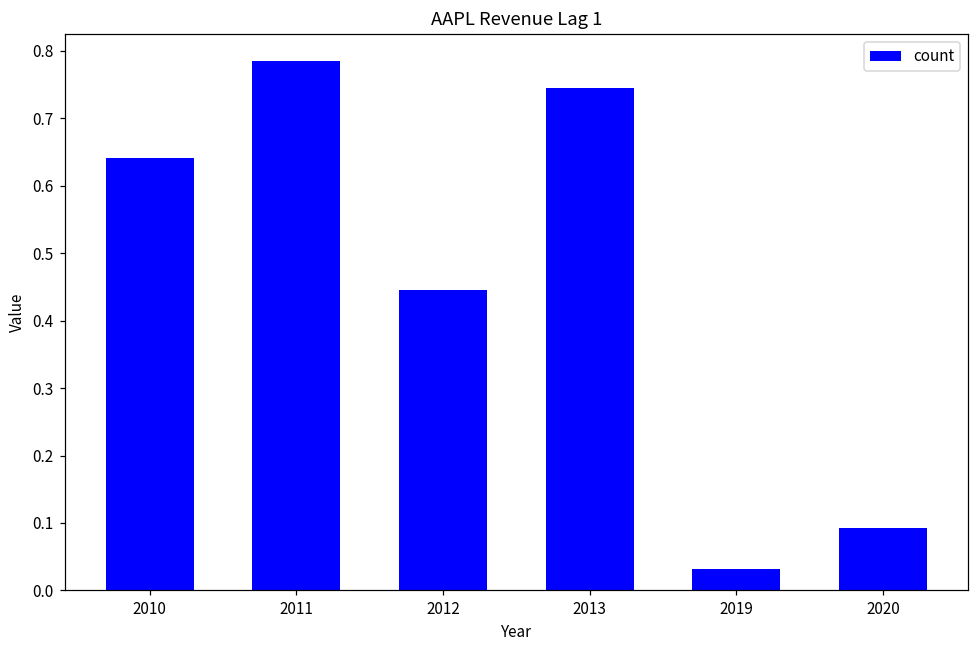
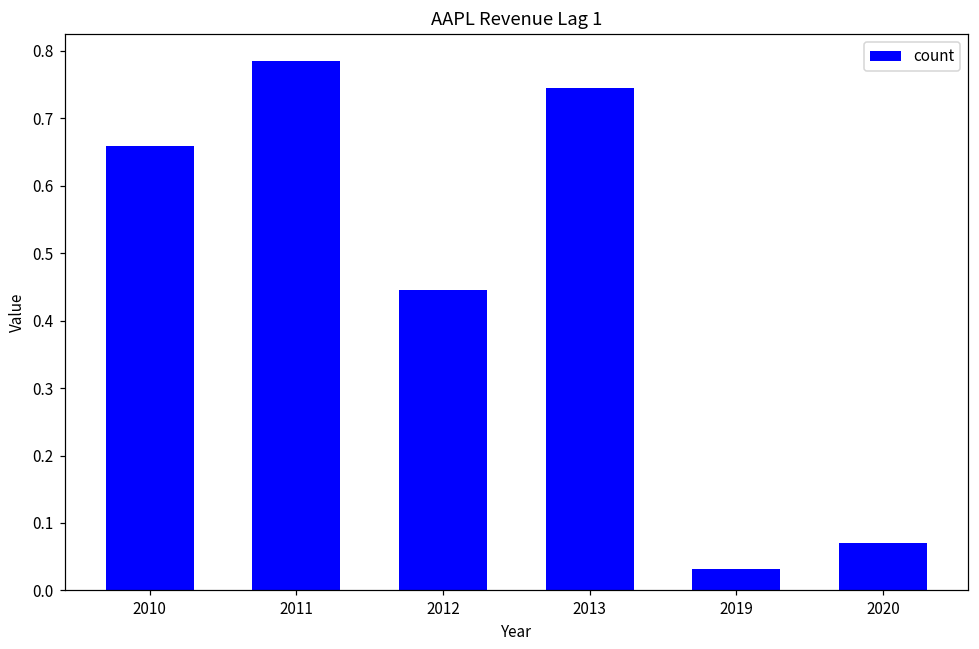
2010: 0.64 -> 0.66
2020: 0.09 -> 0.07
